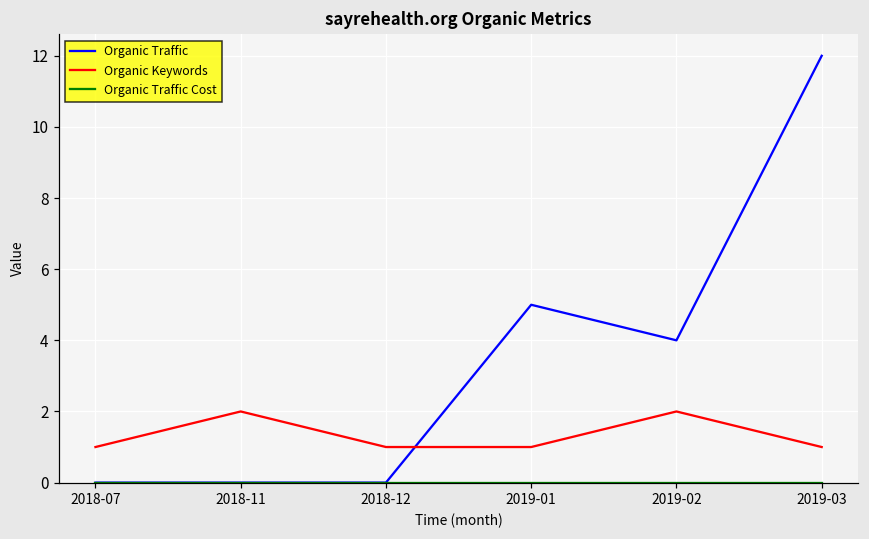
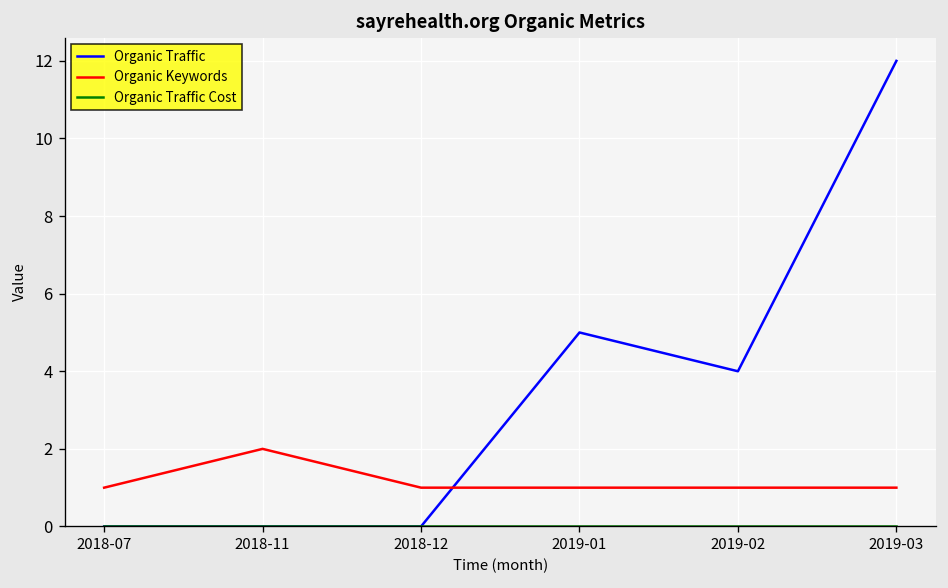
Organic Keywords, 2019-02: 2 -> 1
